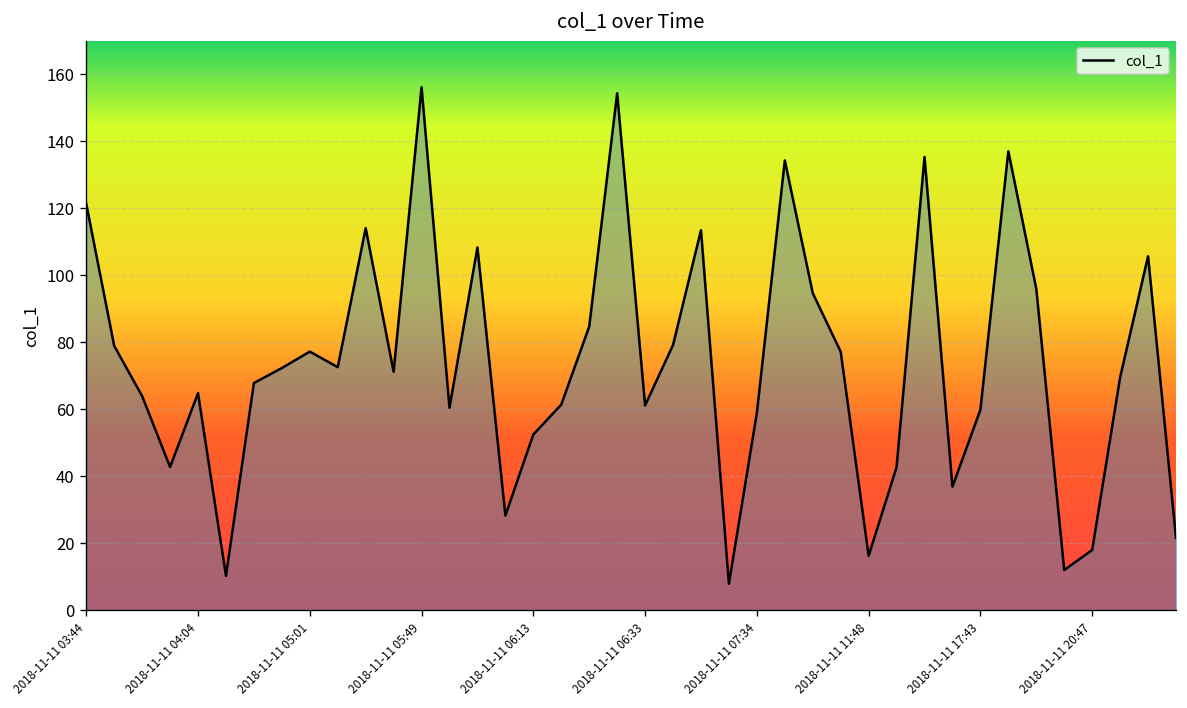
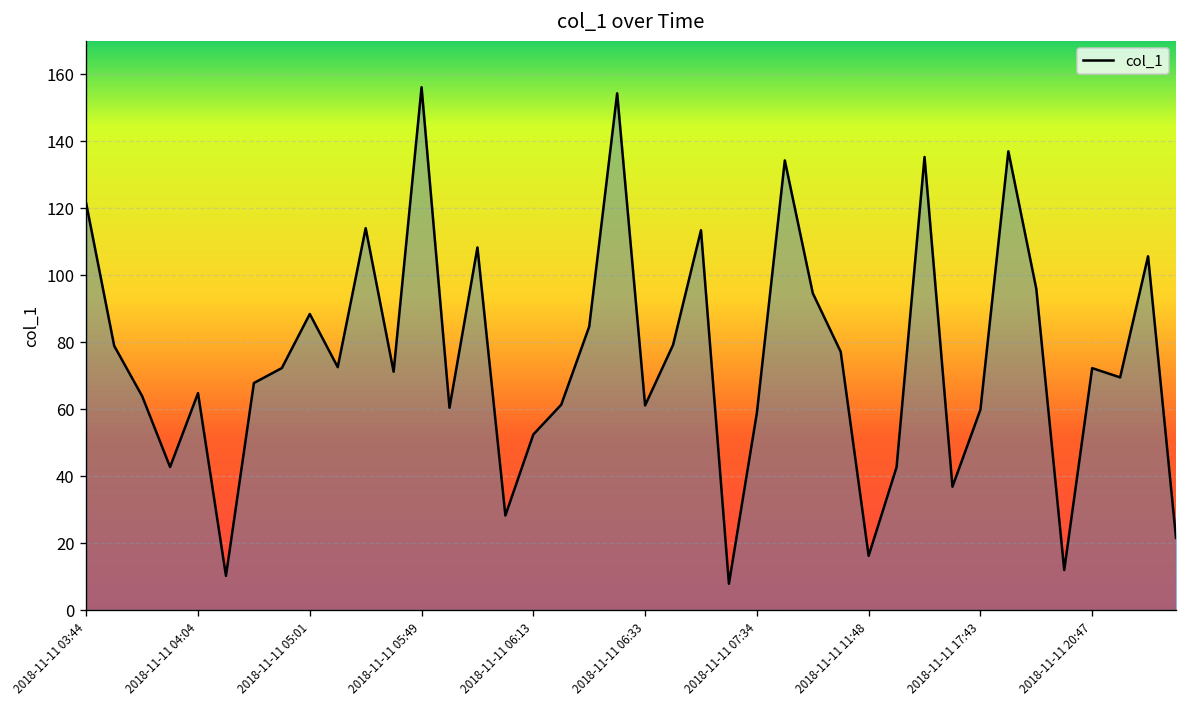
2018-11-11 05:01: 77 -> 88
2018-11-11 20:47: 18 -> 72
